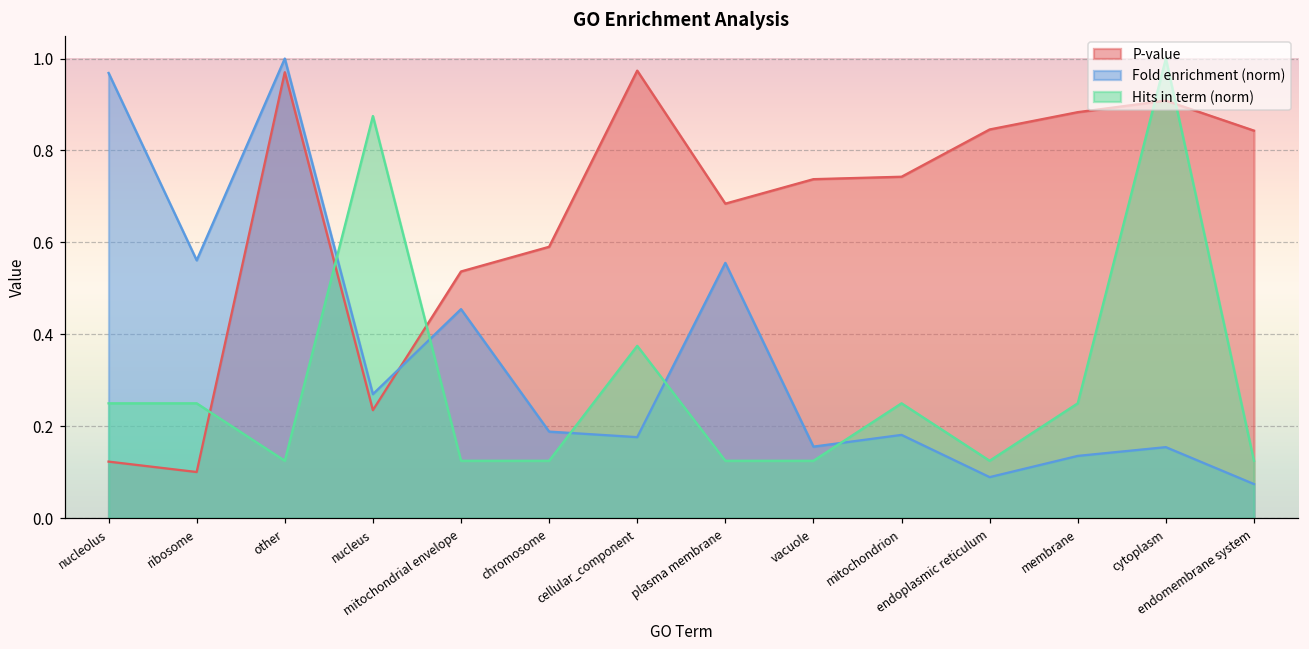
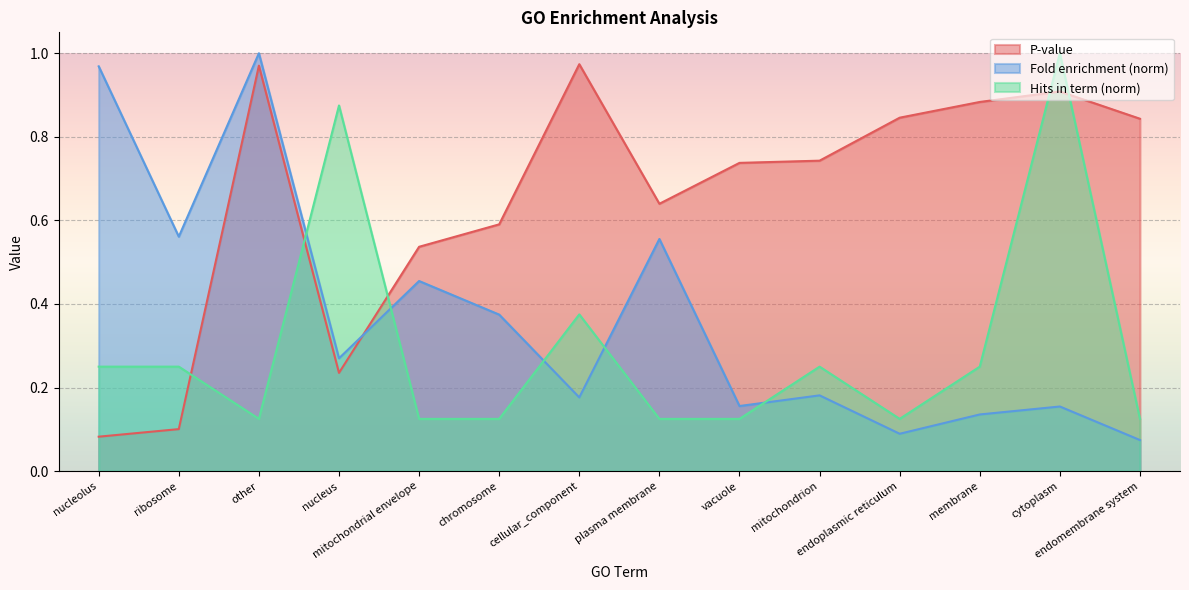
P-value, nucleolus: 0.12 -> 0.08
Fold enrichment (norm), chromosome: 0.19 -> 0.37
P-value, plasma membrane: 0.68 -> 0.64
